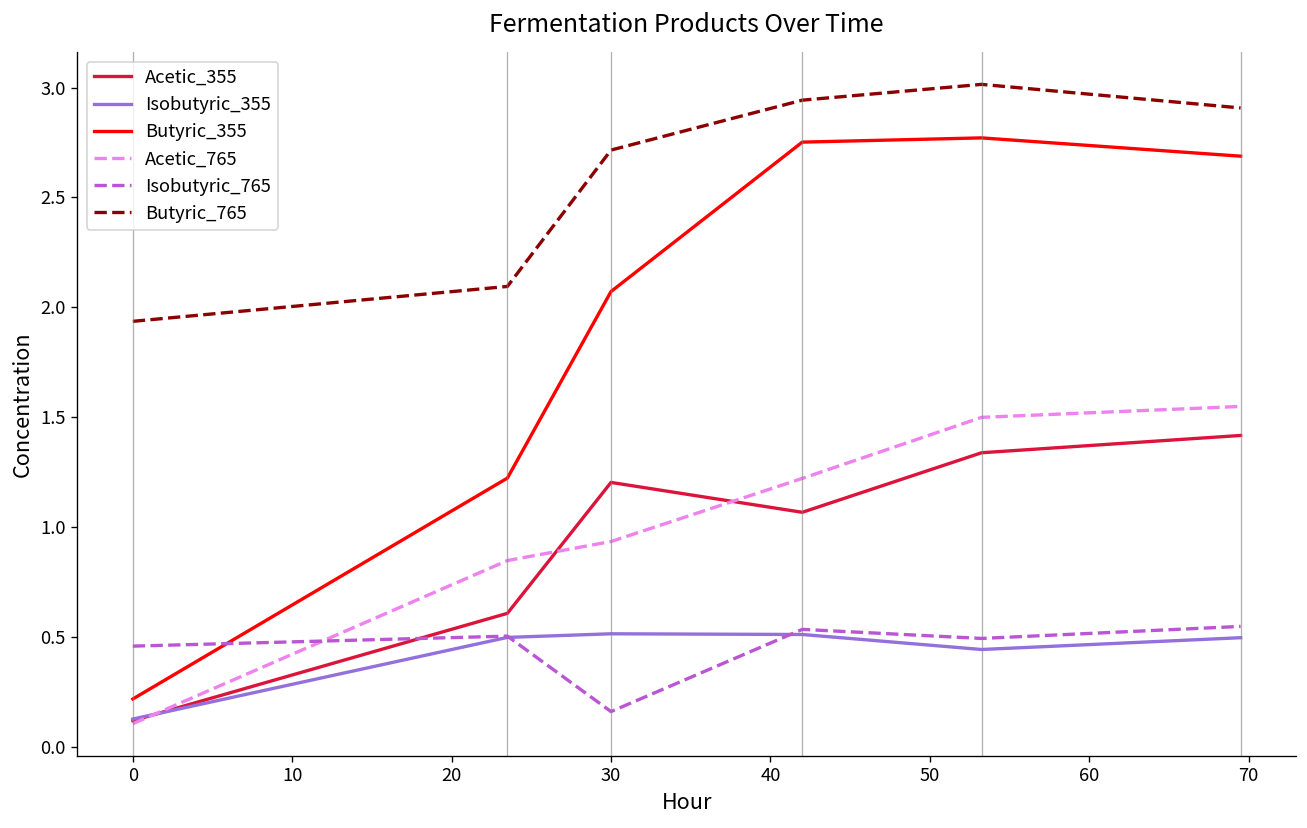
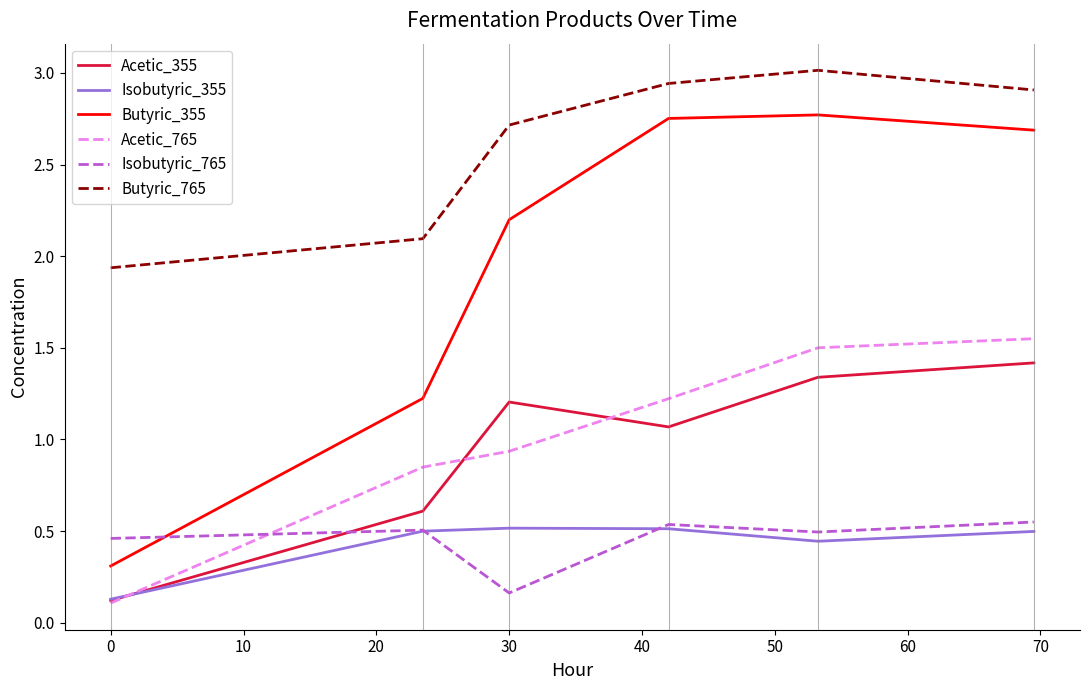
Butyric_355, 0: 0.22 -> 0.31
Butyric_355, 30: 2.07 -> 2.20
